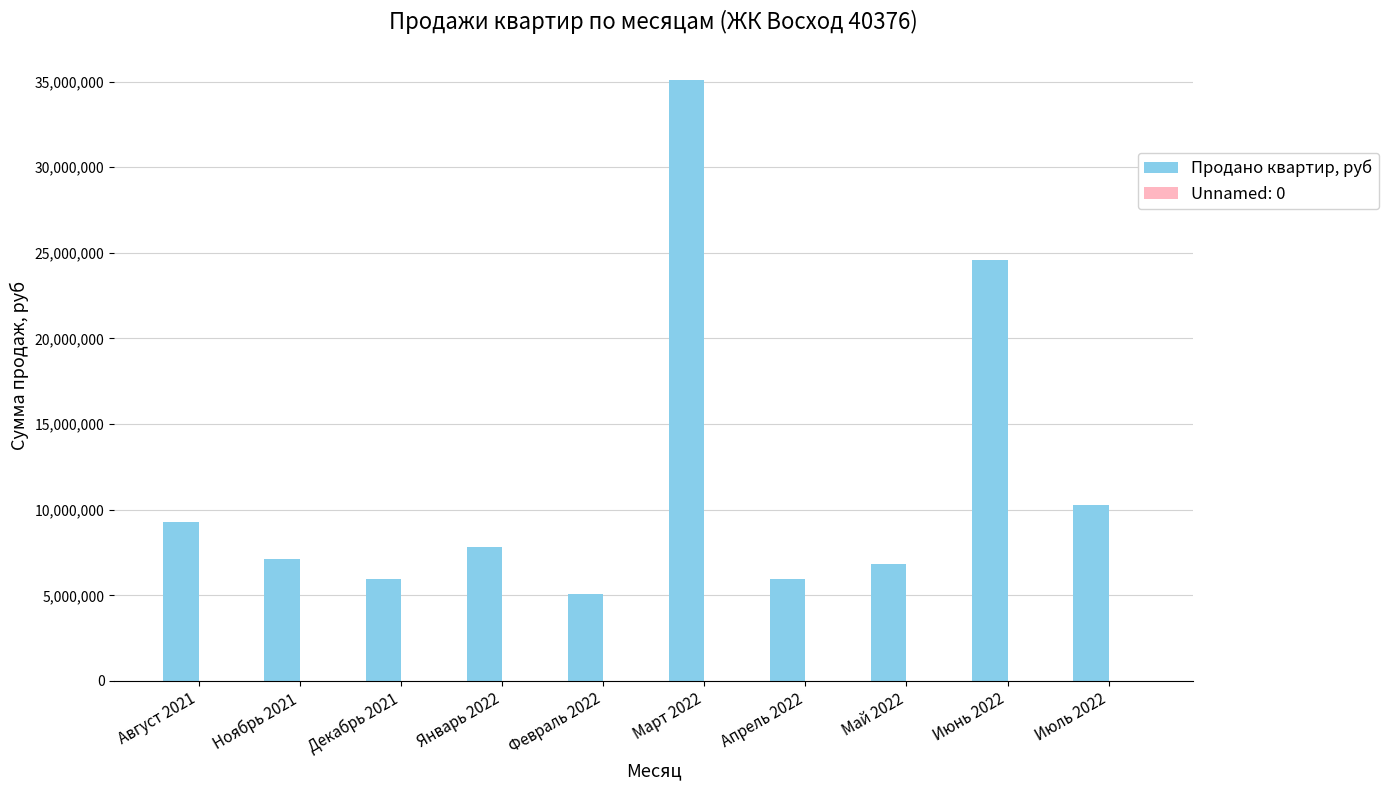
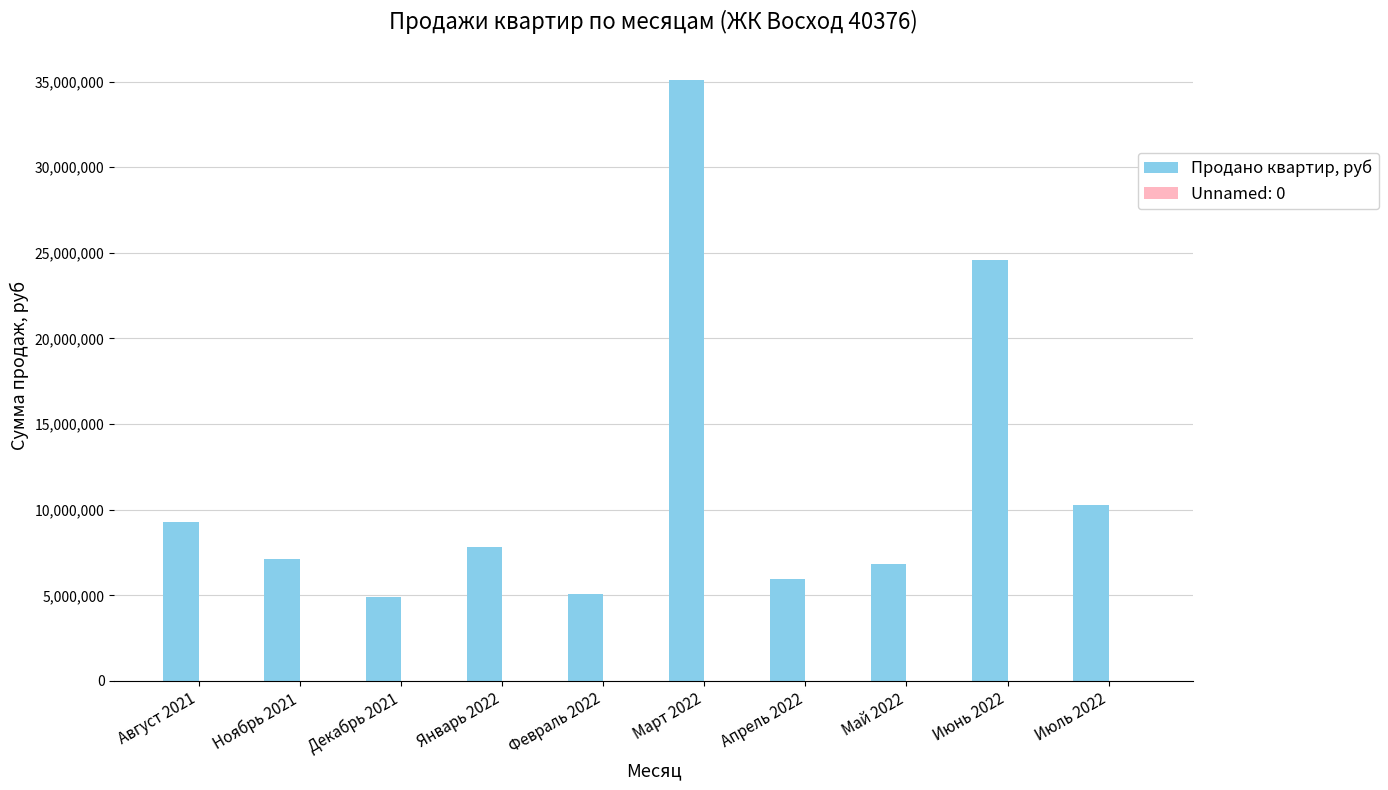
Продано квартир, руб, Декабрь 2021: 6,000,000 -> 4,900,000
